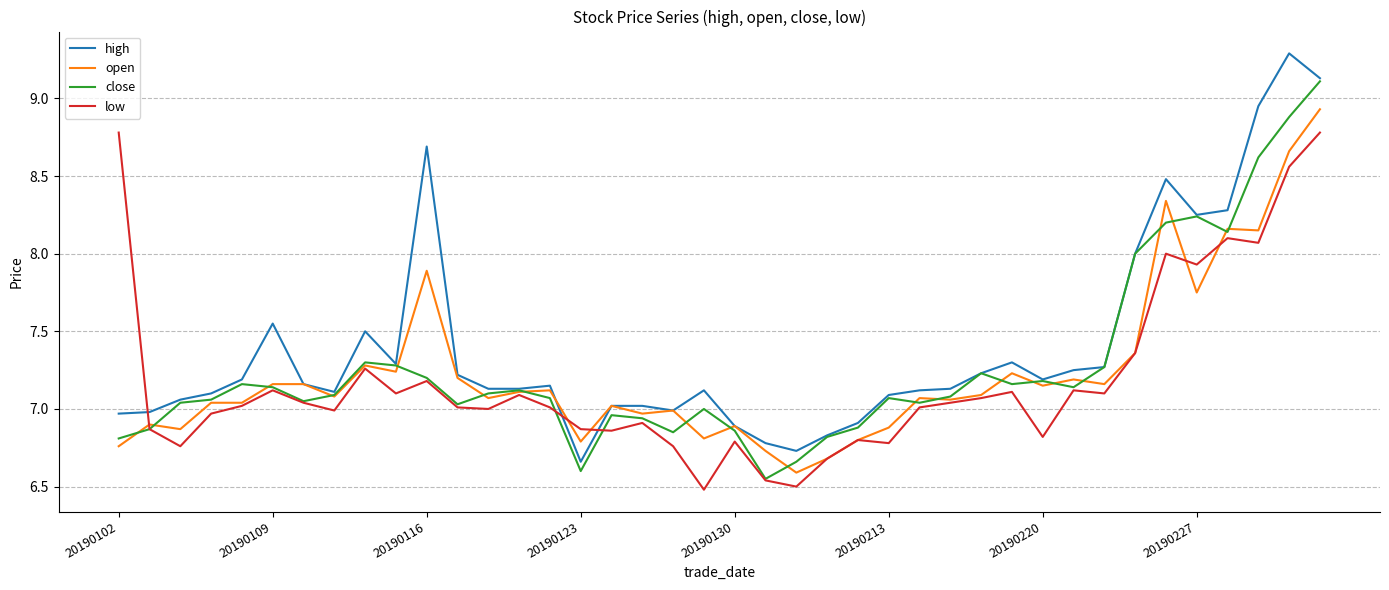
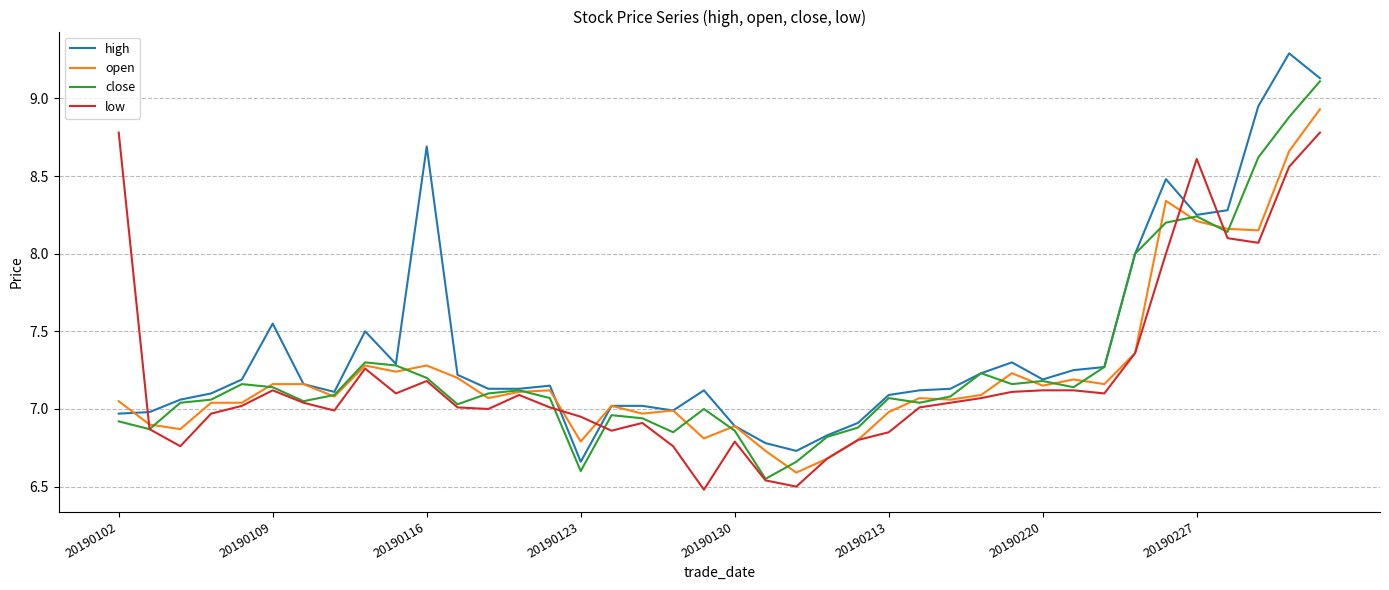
open, 20190102: 6.76 -> 7.05
close, 20190102: 6.81 -> 6.92
open, 20190116: 7.89 -> 7.28
low, 20190123: 6.87 -> 6.95
open, 20190213: 6.88 -> 6.98
low, 20190213: 6.78 -> 6.85
low, 20190220: 6.82 -> 7.12
open, 20190227: 7.75 -> 8.21
low, 20190227: 7.93 -> 8.61
